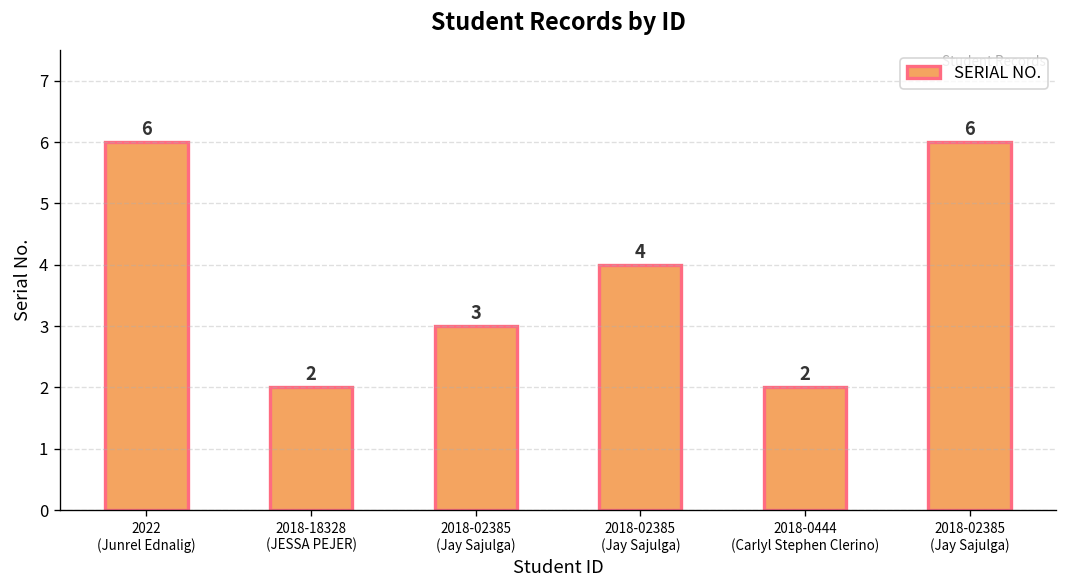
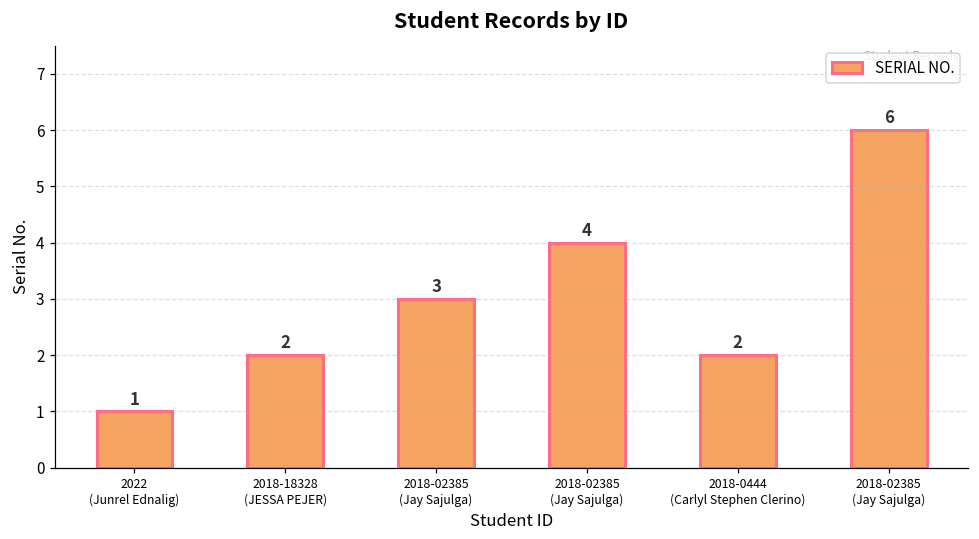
2022 (Junrel Ednalig): 6 -> 1
